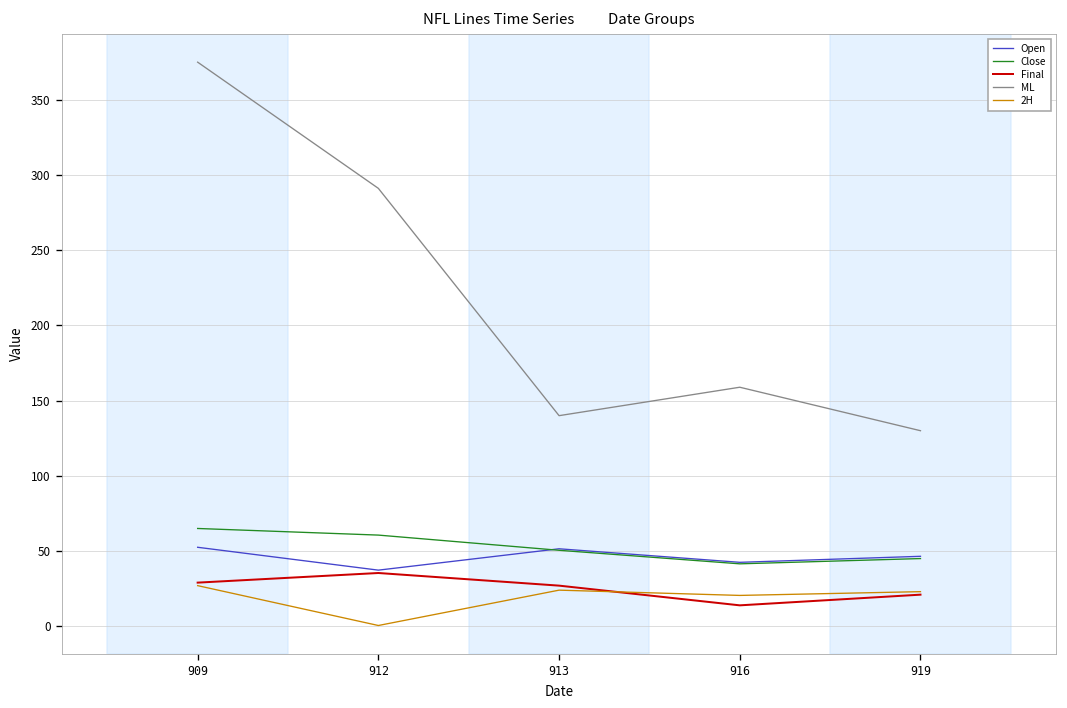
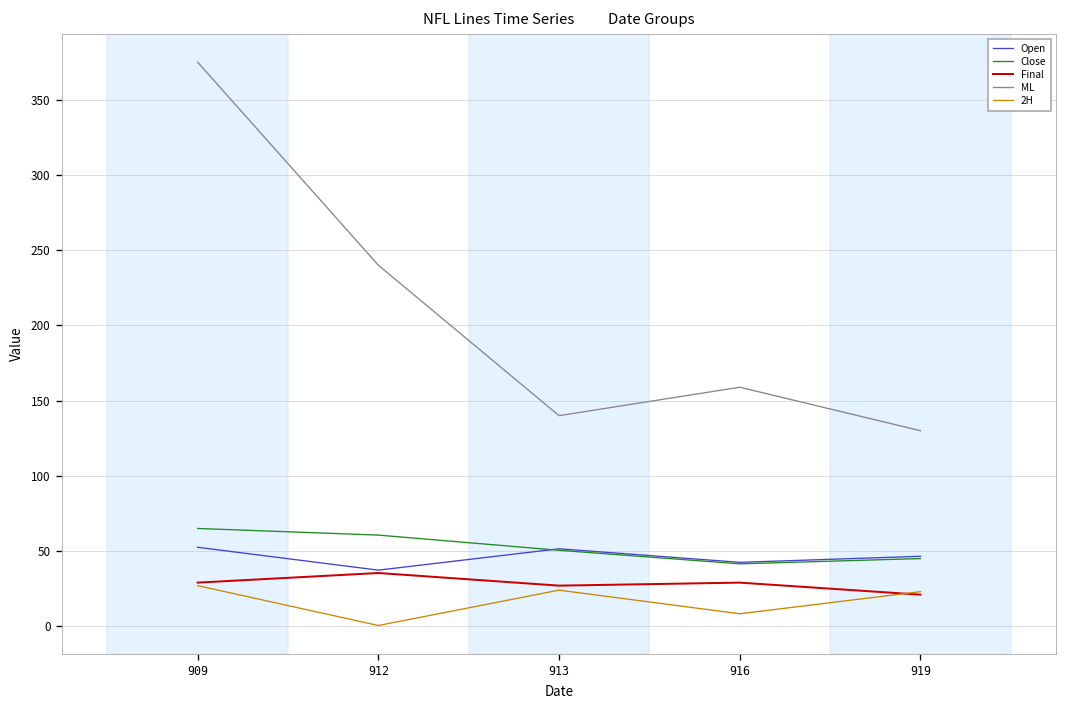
ML, 912: 291 -> 240
Final, 916: 14 -> 29
2H, 916: 21 -> 8
